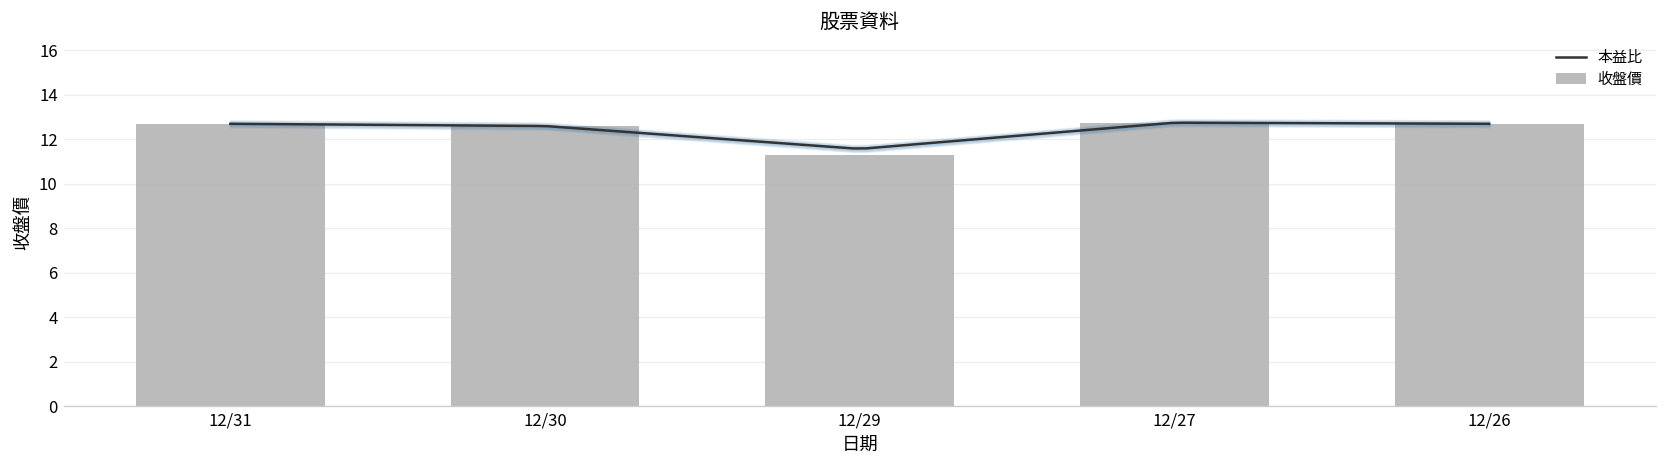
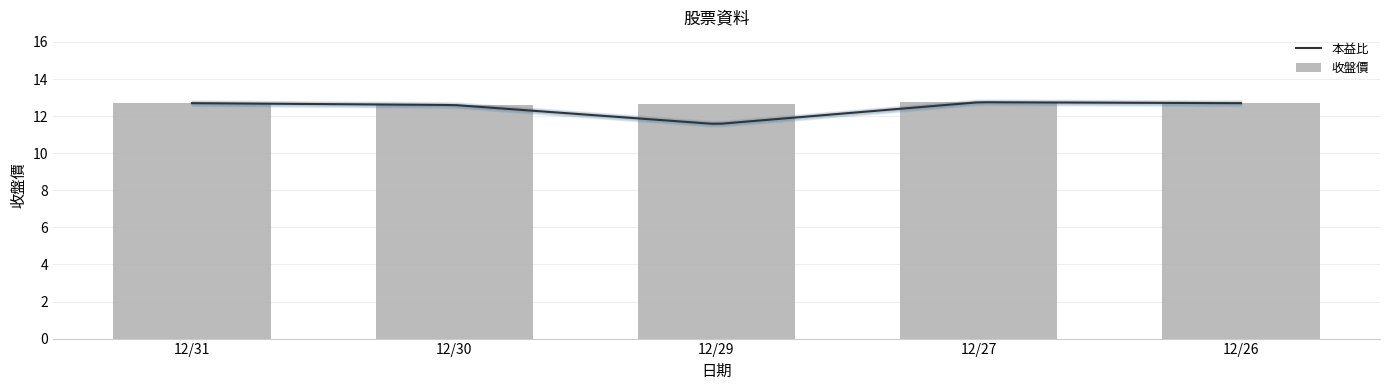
收盤價, 12/29: 11.3 -> 12.7
